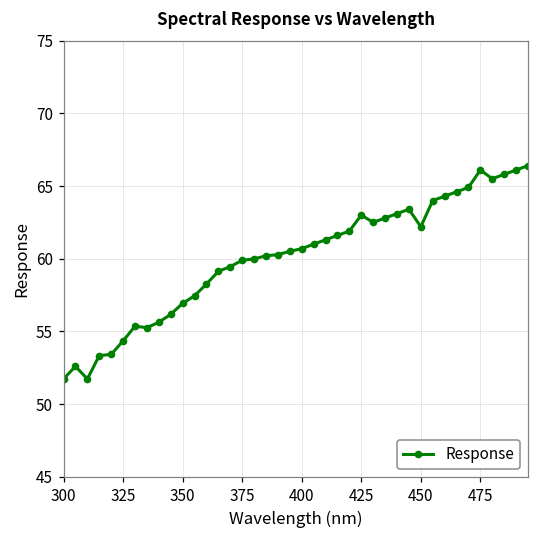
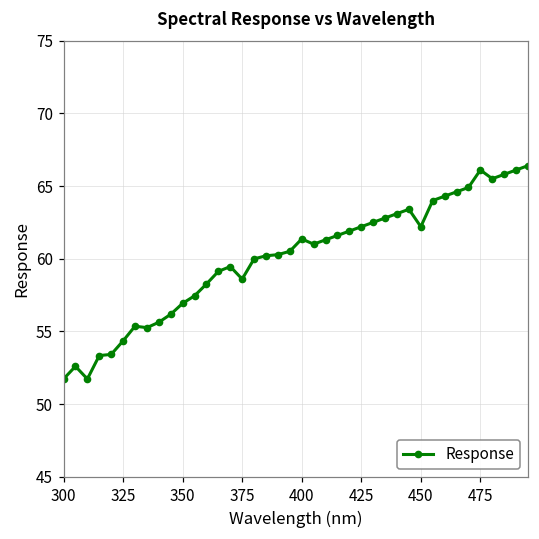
375: 59.9 -> 58.6
400: 60.7 -> 61.4
425: 63.0 -> 62.2
